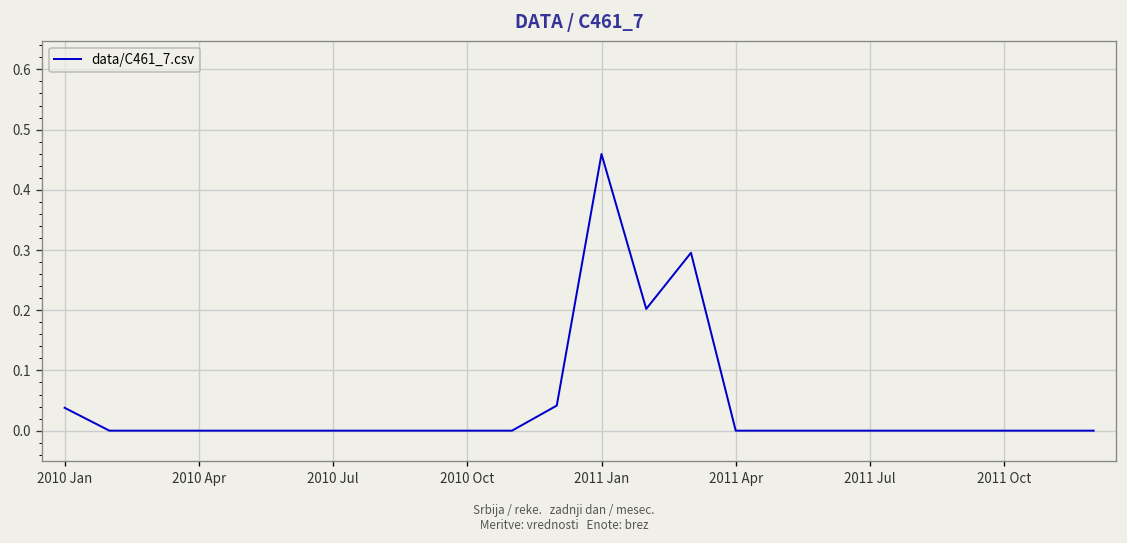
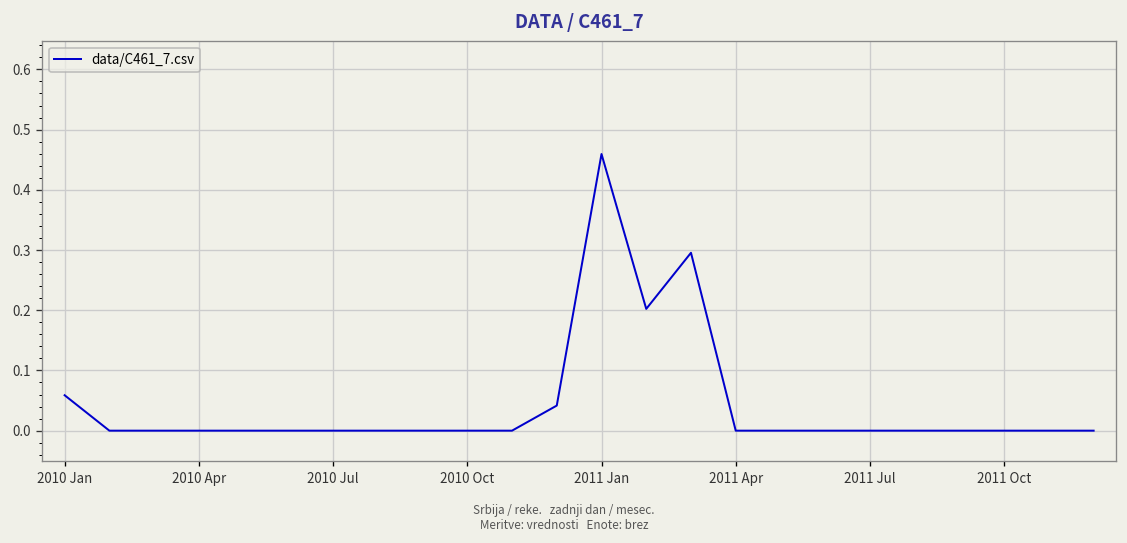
2010 Jan: 0.04 -> 0.06
